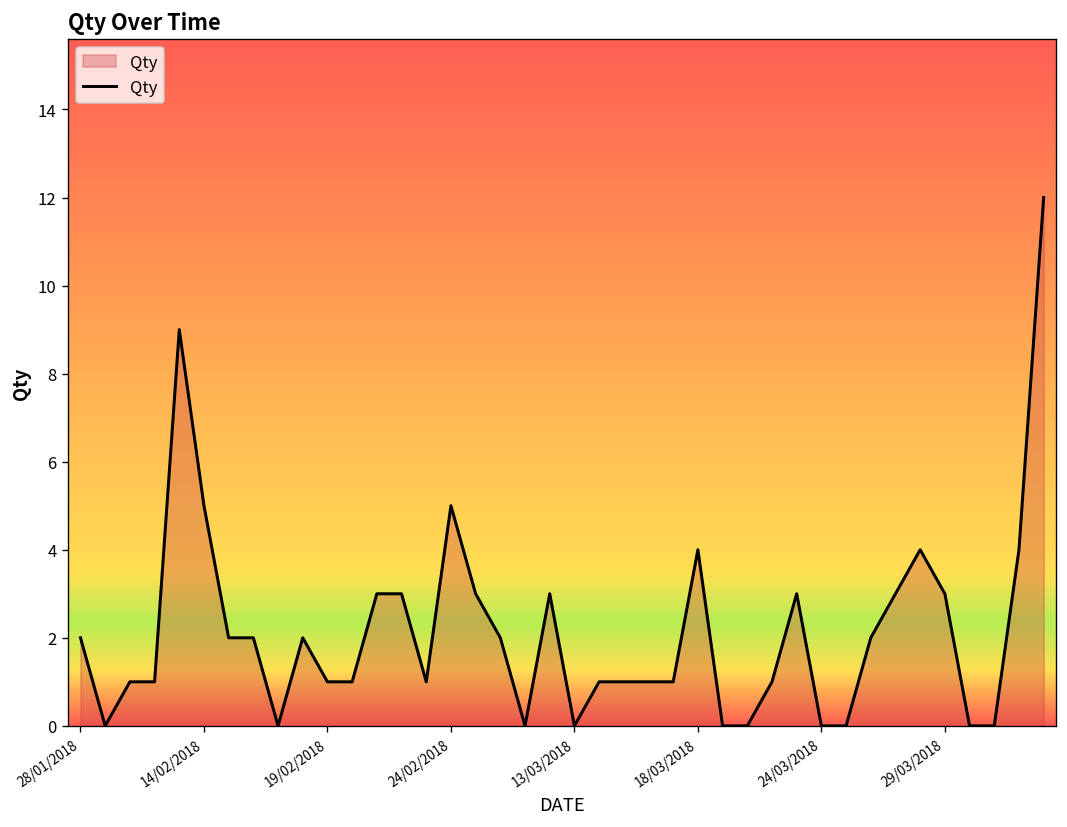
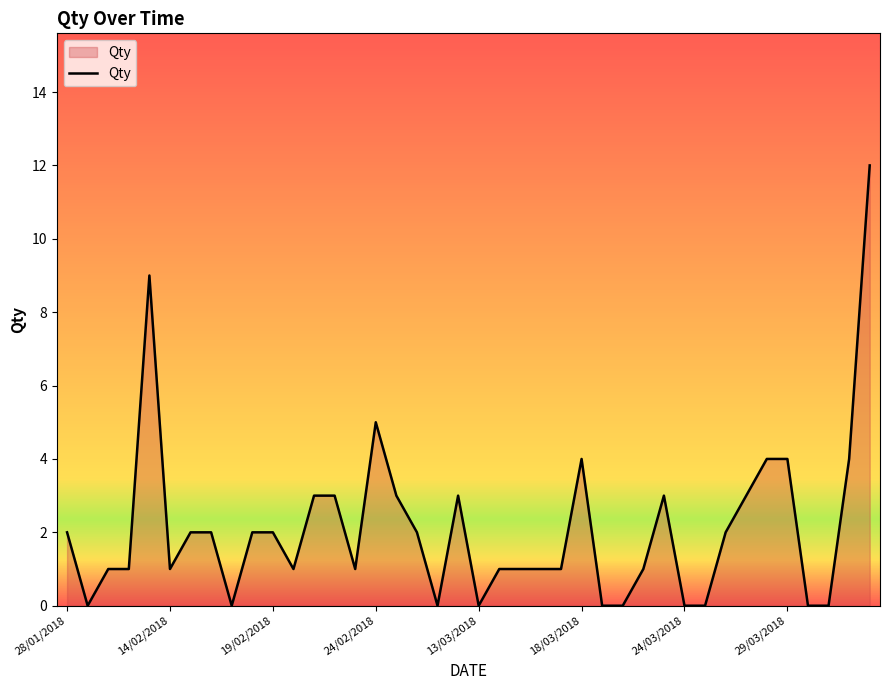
14/02/2018: 5 -> 1
19/02/2018: 1 -> 2
29/03/2018: 3 -> 4
